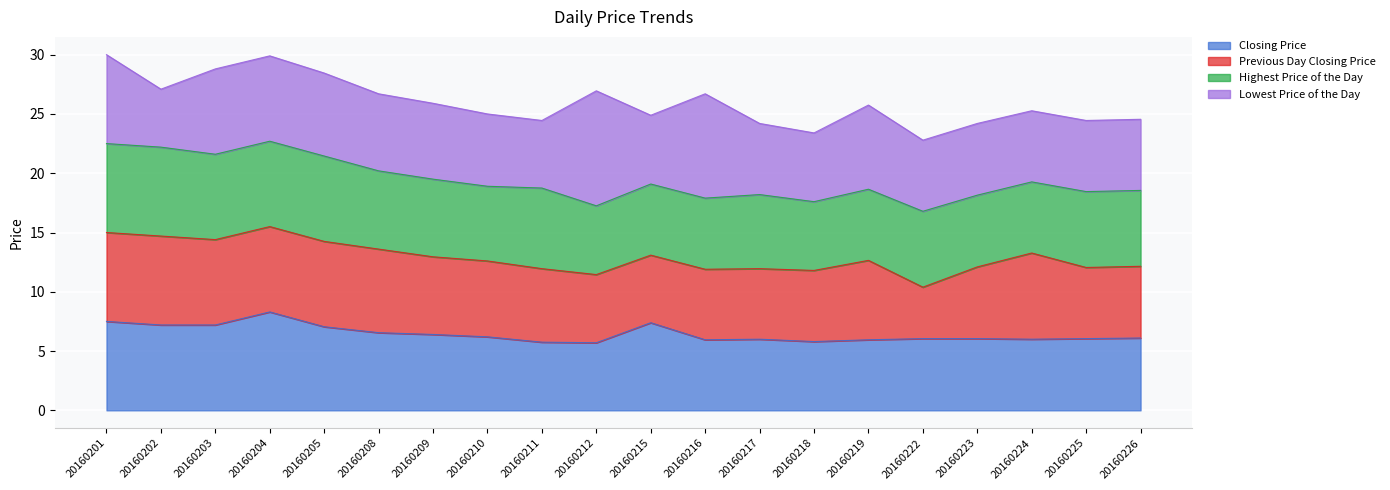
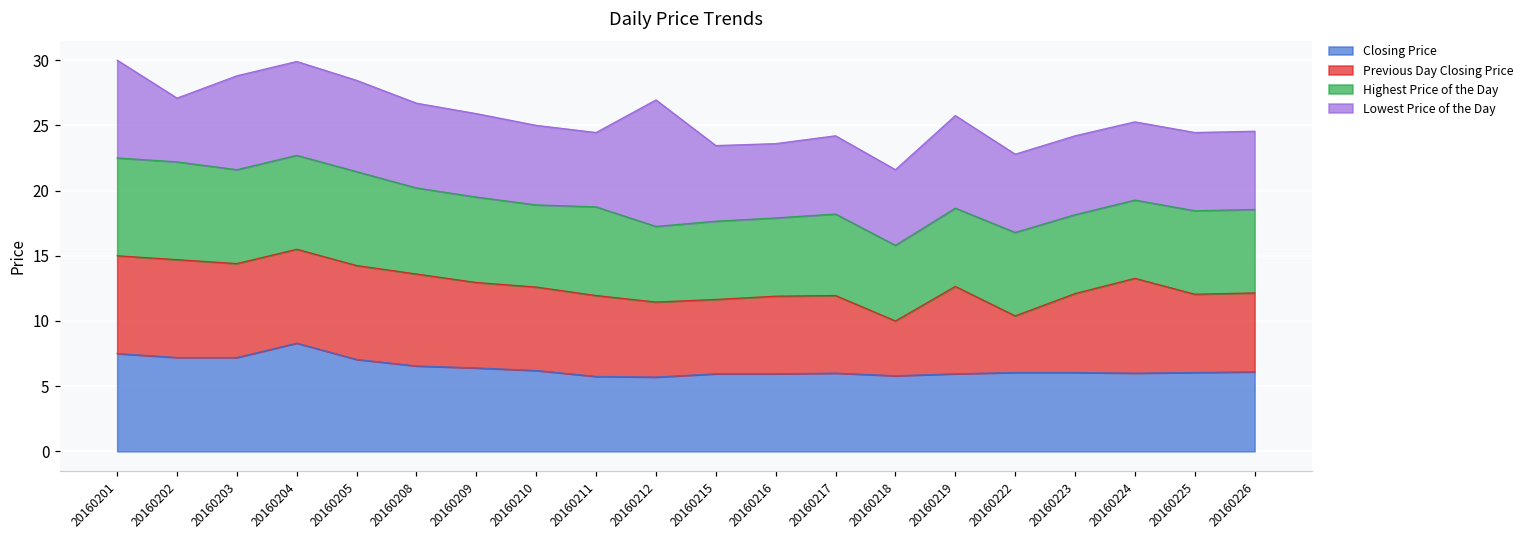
Closing Price, 20160215: 7.4 -> 6.0
Lowest Price of the Day, 20160216: 8.8 -> 5.7
Previous Day Closing Price, 20160218: 6.0 -> 4.2
